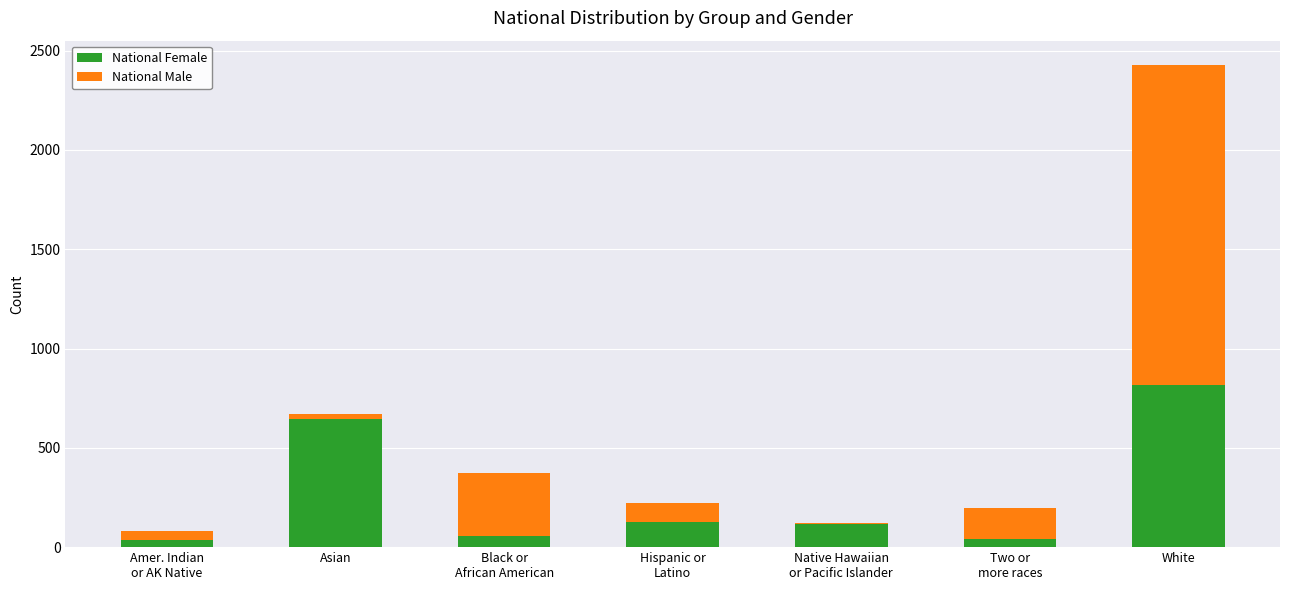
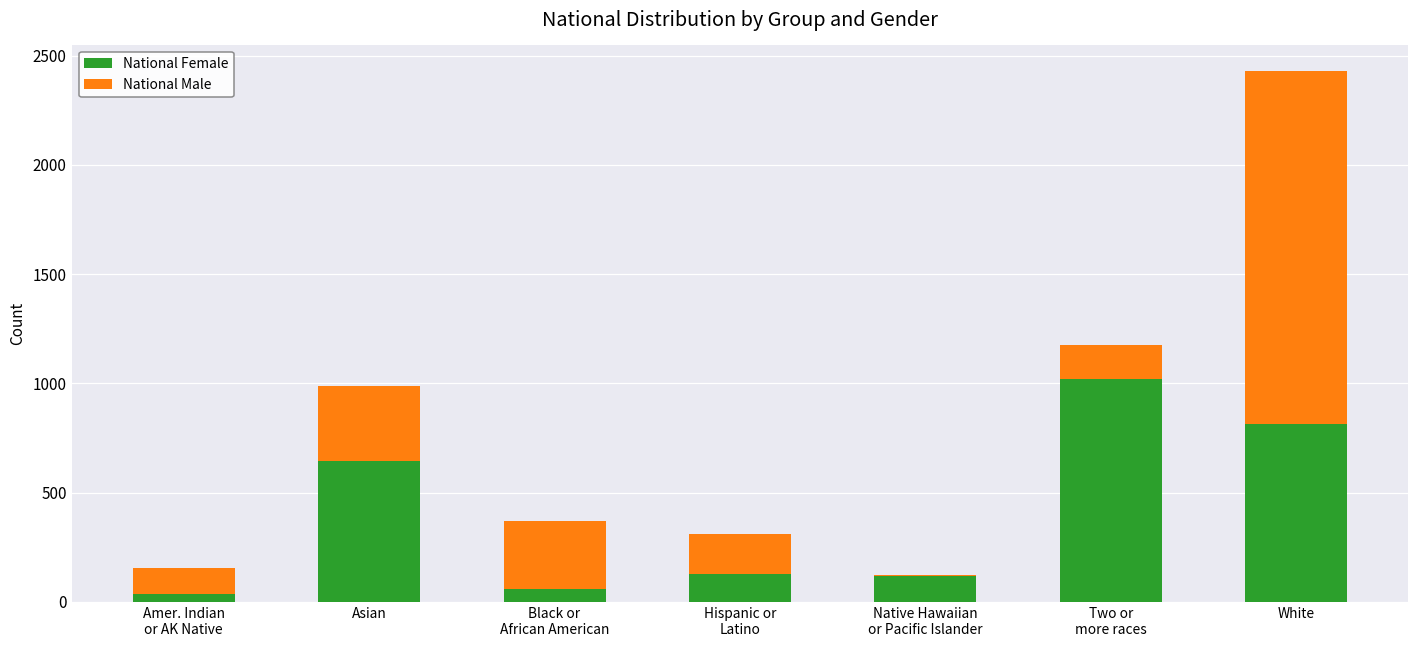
National Male, Amer. Indian or AK Native: 50 -> 120
National Male, Asian: 20 -> 340
National Male, Hispanic or Latino: 90 -> 180
National Female, Two or more races: 40 -> 1020
